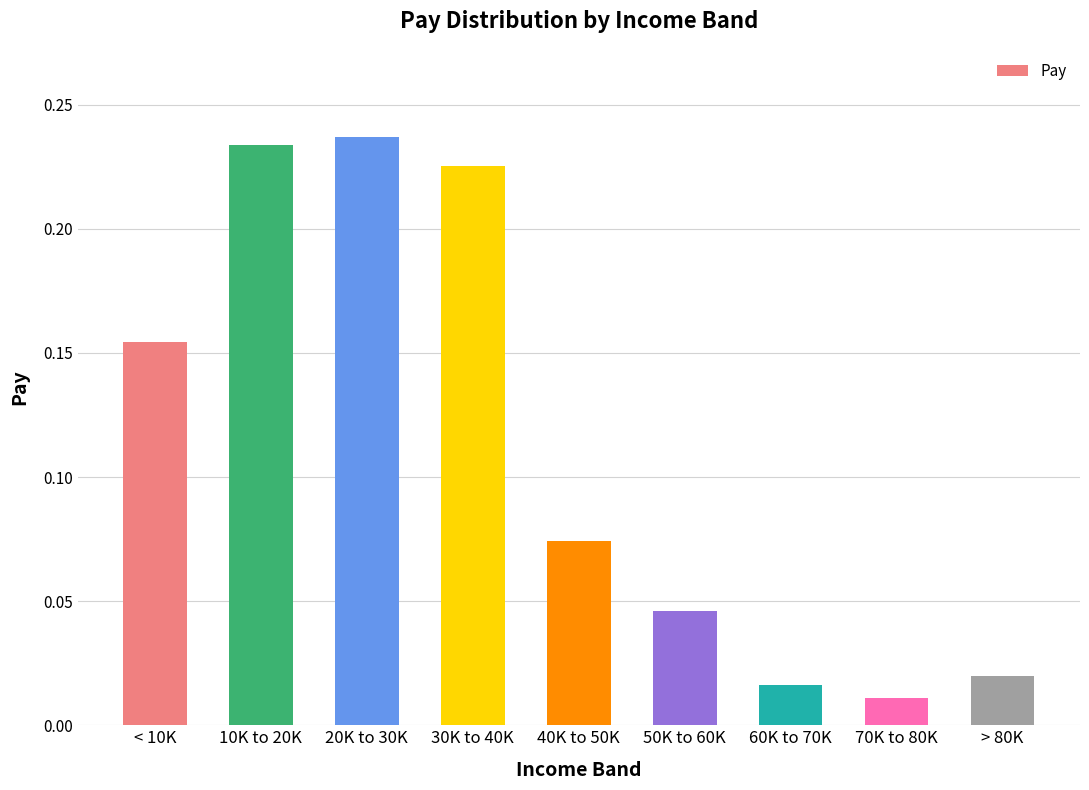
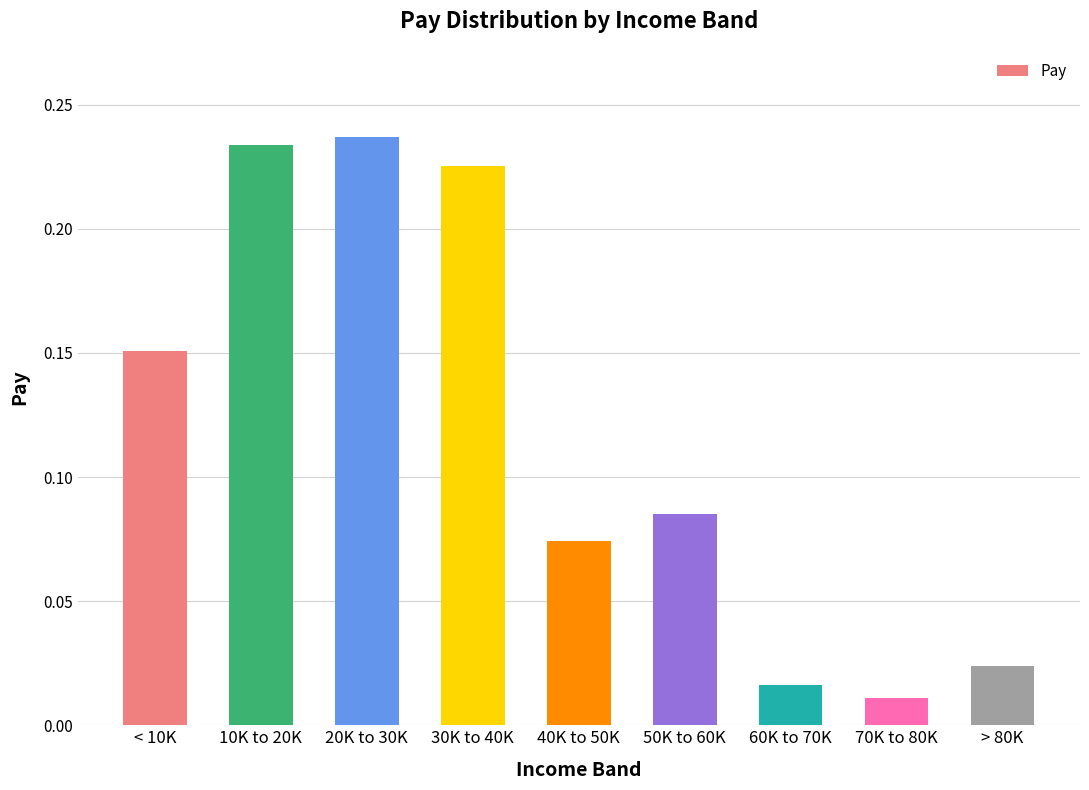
< 10K: 0.154 -> 0.151
50K to 60K: 0.046 -> 0.085
> 80K: 0.020 -> 0.024
